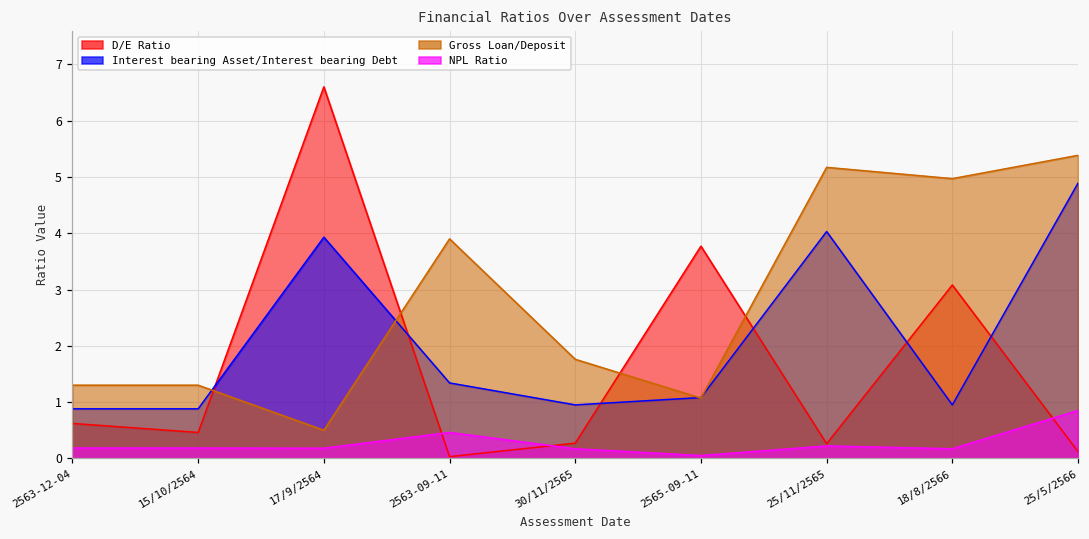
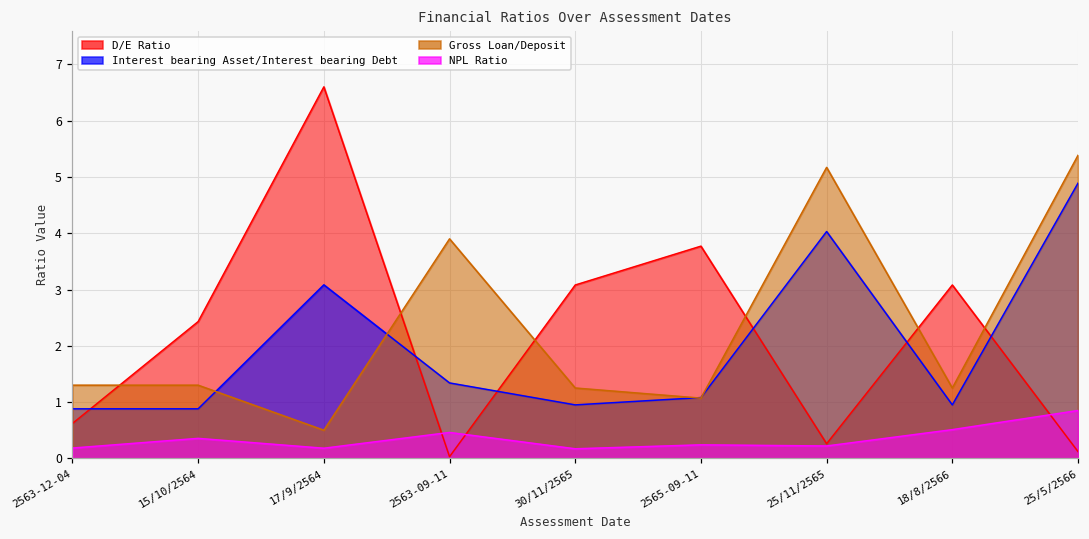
D/E Ratio, 15/10/2564: 0.5 -> 2.4
NPL Ratio, 15/10/2564: 0.2 -> 0.4
Interest bearing Asset/Interest bearing Debt, 17/9/2564: 3.9 -> 3.1
D/E Ratio, 30/11/2565: 0.3 -> 3.1
Gross Loan/Deposit, 30/11/2565: 1.8 -> 1.3
NPL Ratio, 2565-09-11: 0.1 -> 0.2
Gross Loan/Deposit, 18/8/2566: 5.0 -> 1.3
NPL Ratio, 18/8/2566: 0.2 -> 0.5
